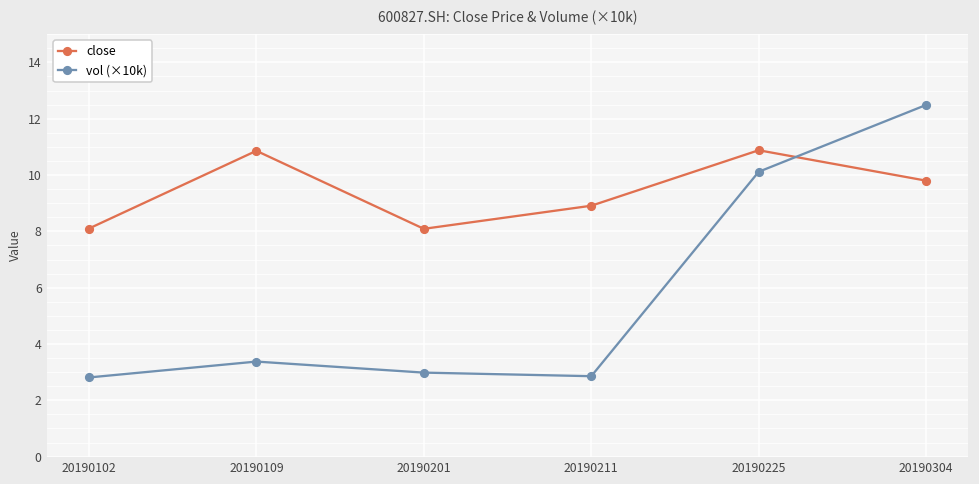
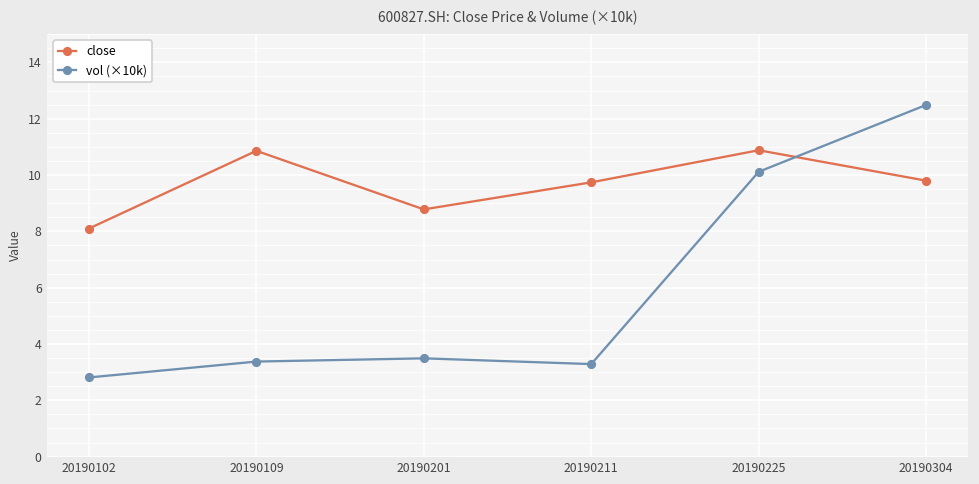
close, 20190201: 8.1 -> 8.8
vol (×10k), 20190201: 3.0 -> 3.5
close, 20190211: 8.9 -> 9.7
vol (×10k), 20190211: 2.9 -> 3.3
